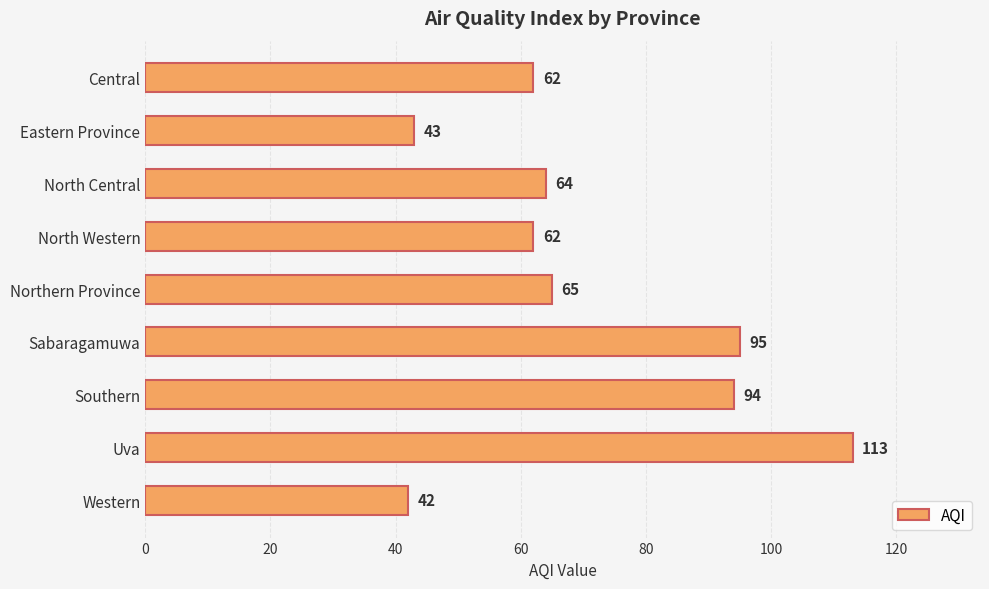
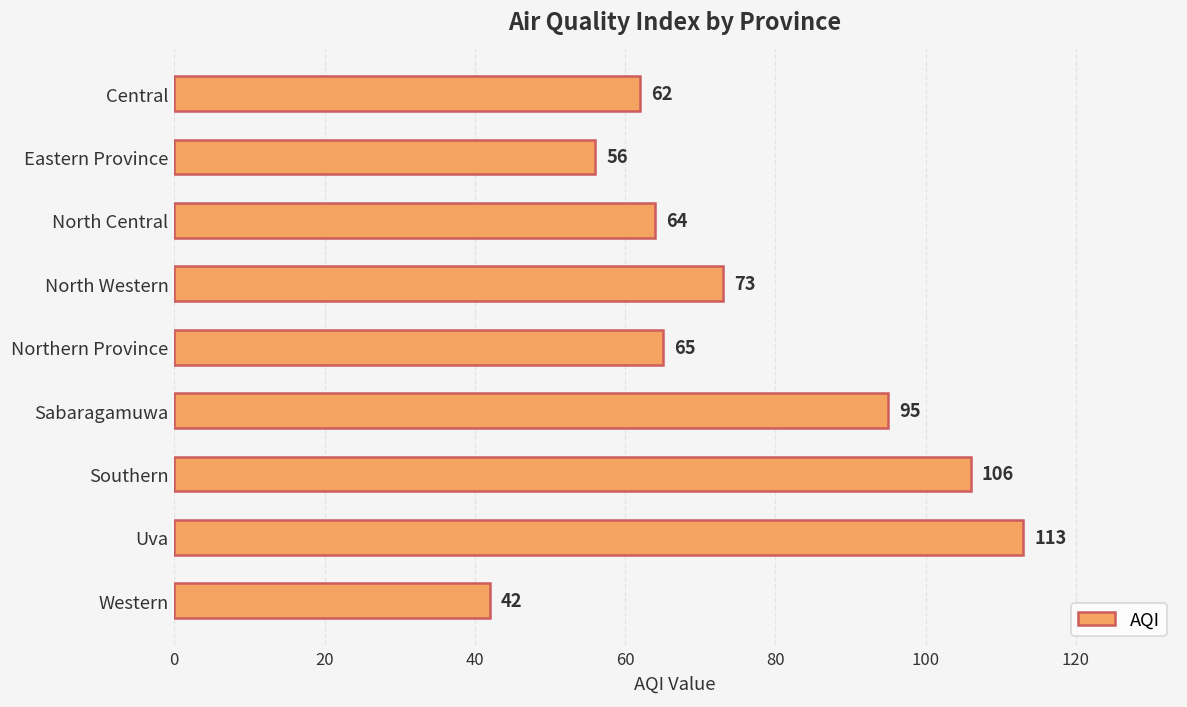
Eastern Province: 43 -> 56
North Western: 62 -> 73
Southern: 94 -> 106
